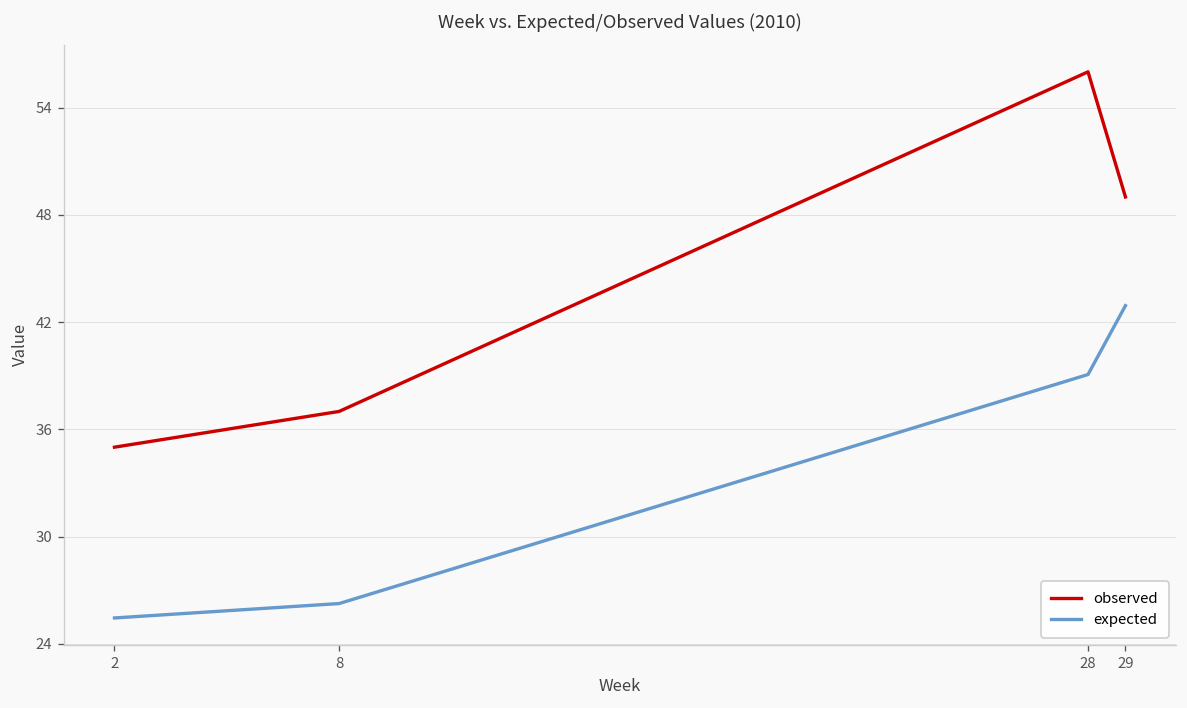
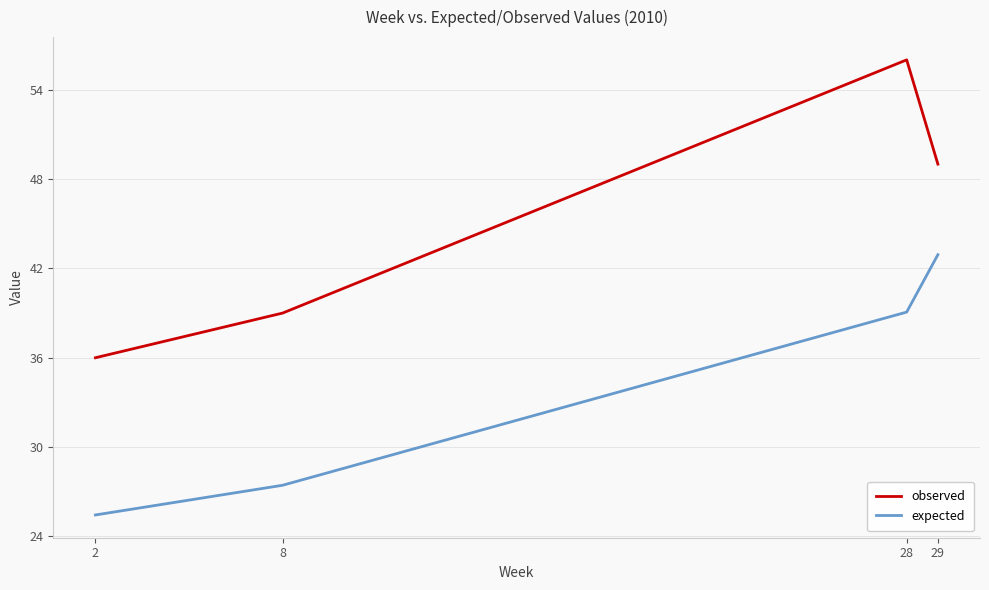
observed, 2: 35 -> 36
observed, 8: 37 -> 39
expected, 8: 26.3 -> 27.4
